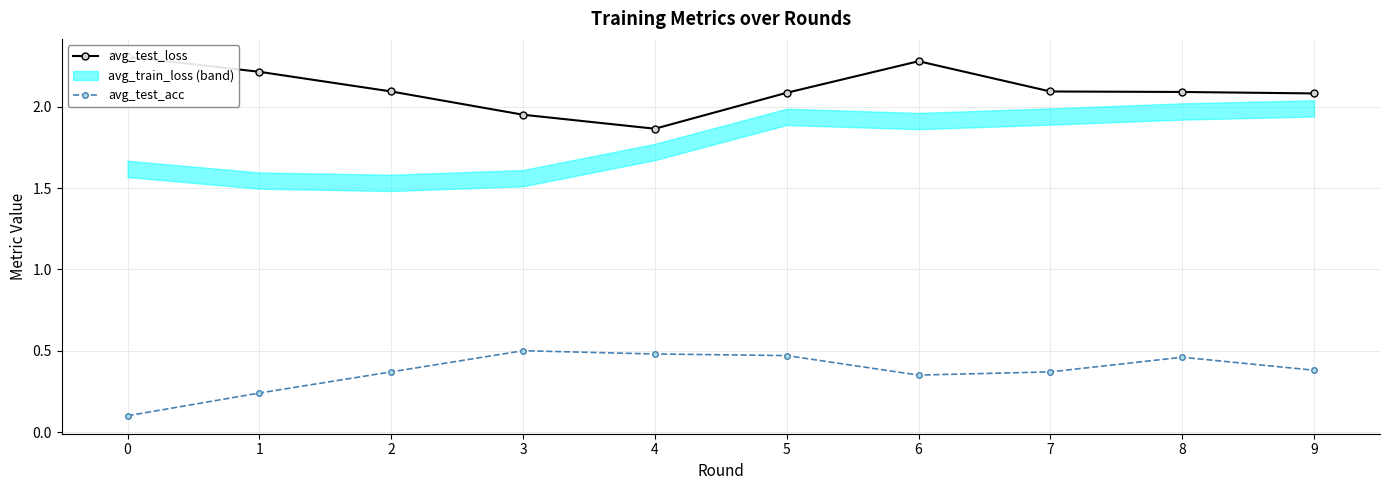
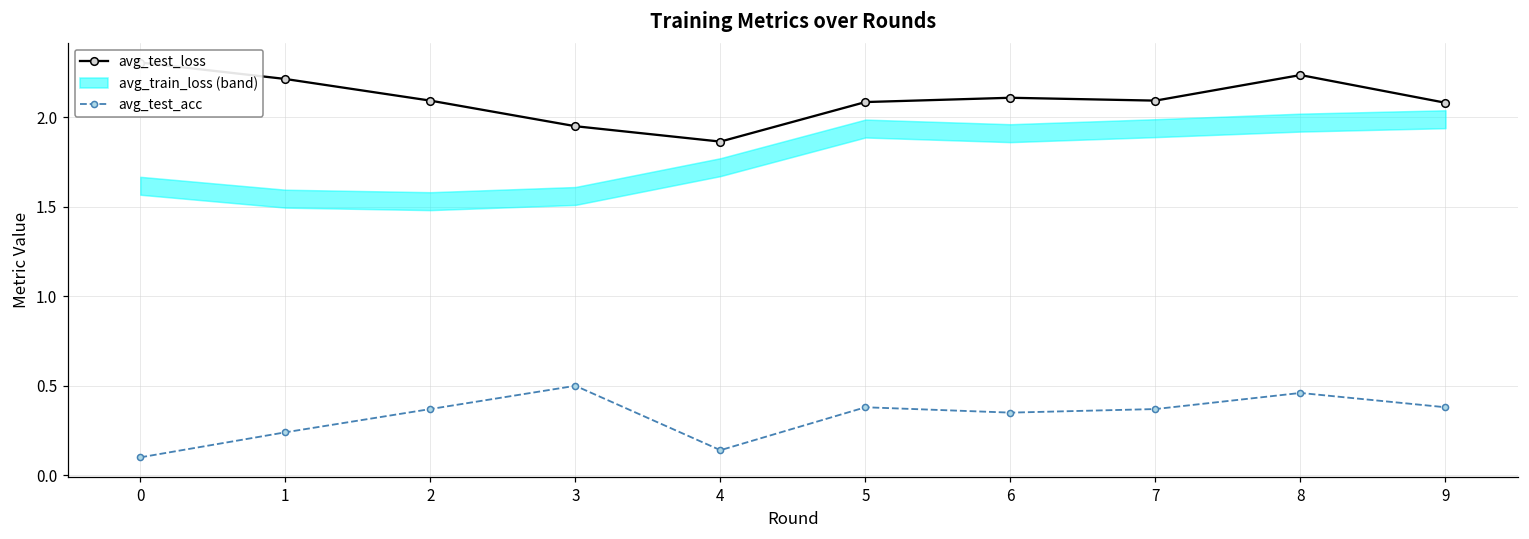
avg_test_acc, 4: 0.48 -> 0.14
avg_test_acc, 5: 0.47 -> 0.38
avg_test_loss, 6: 2.28 -> 2.11
avg_test_loss, 8: 2.09 -> 2.24
